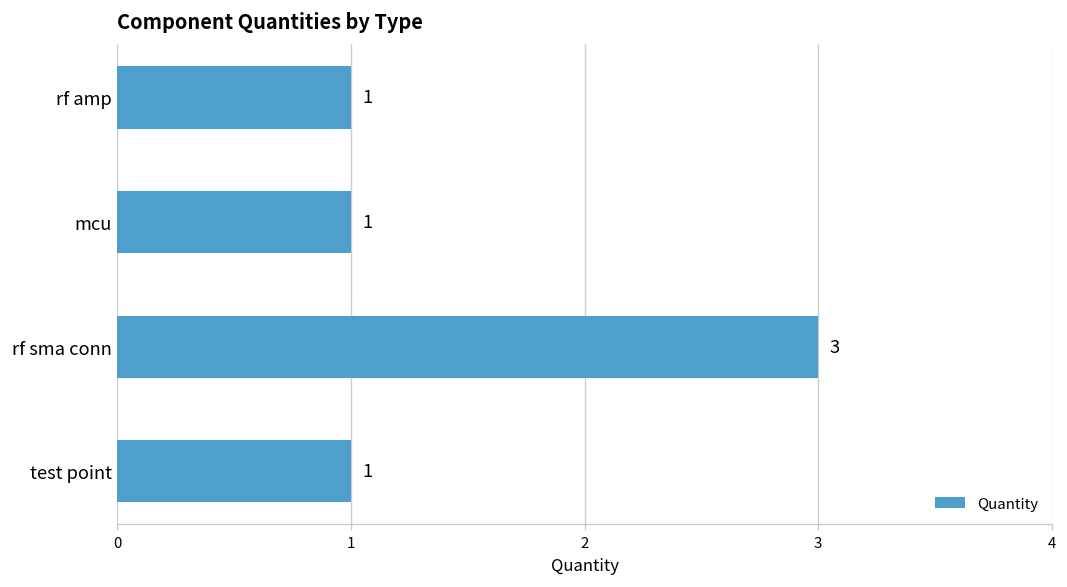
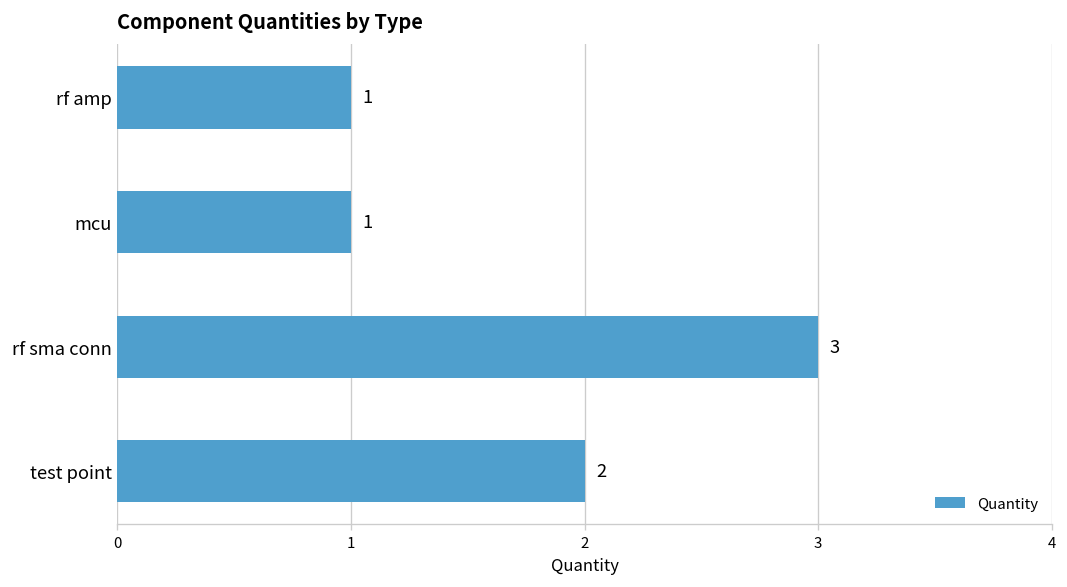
test point: 1 -> 2
